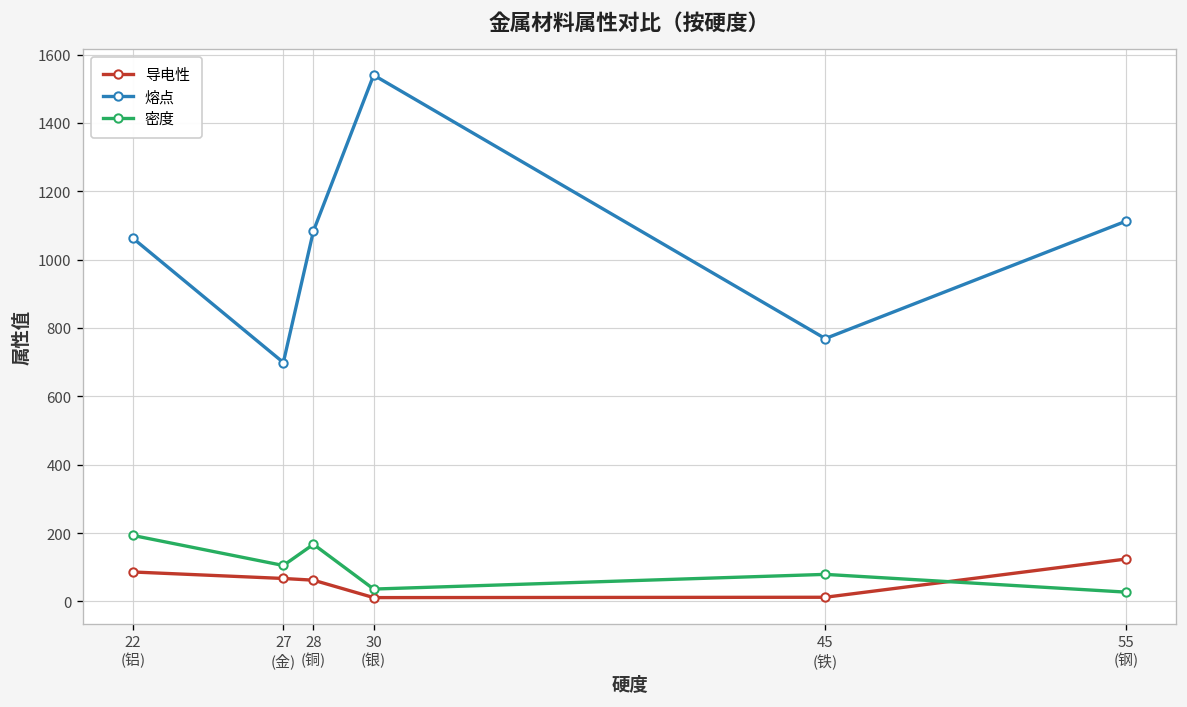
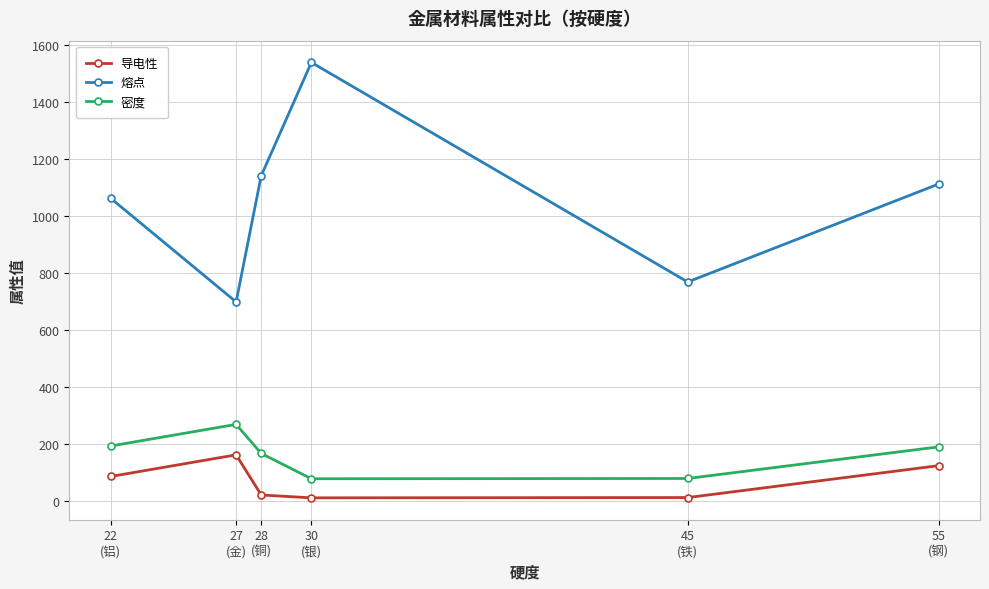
导电性, 27 (金): 70 -> 160
密度, 27 (金): 110 -> 270
导电性, 28 (铜): 60 -> 20
熔点, 28 (铜): 1080 -> 1140
密度, 30 (银): 40 -> 80
密度, 55 (钢): 30 -> 190
